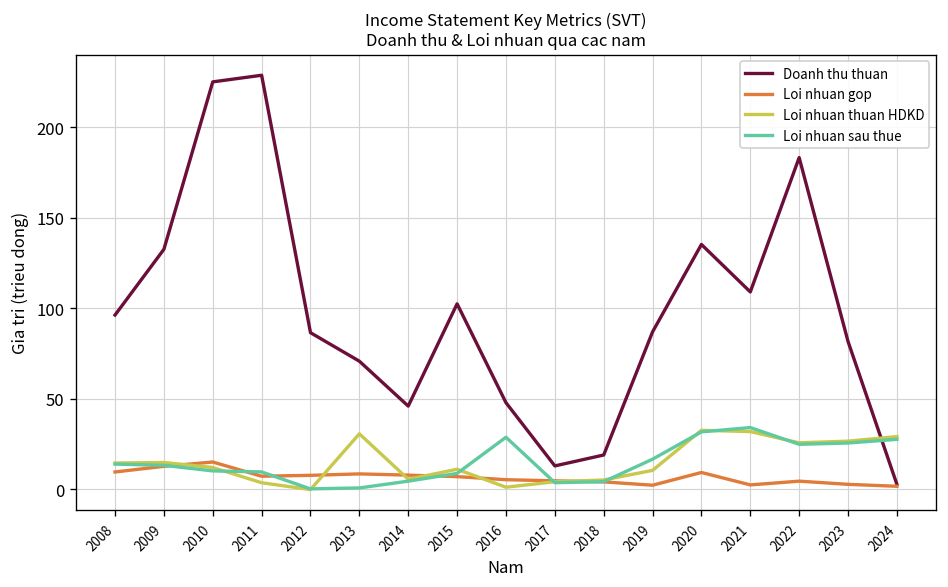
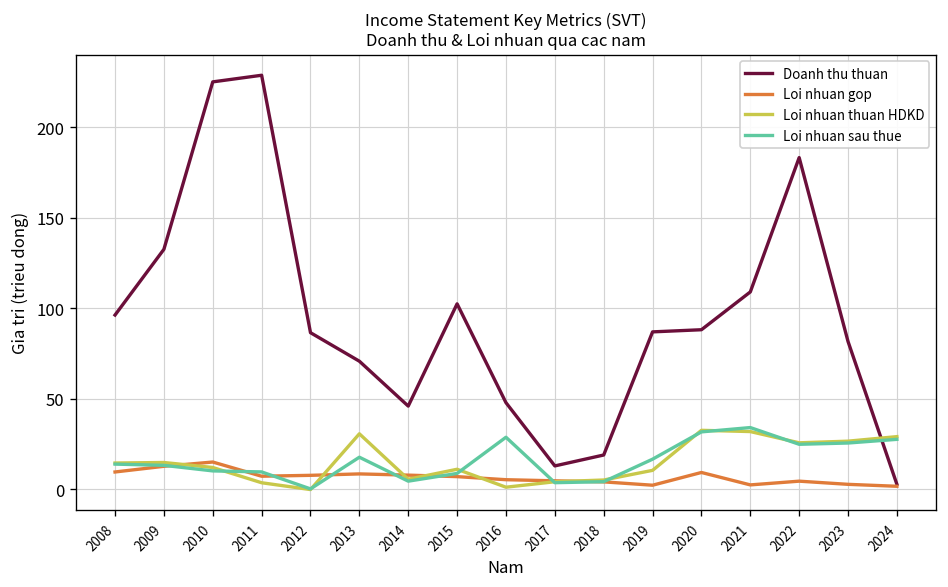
Loi nhuan sau thue, 2013: 1 -> 18
Doanh thu thuan, 2020: 135 -> 88
